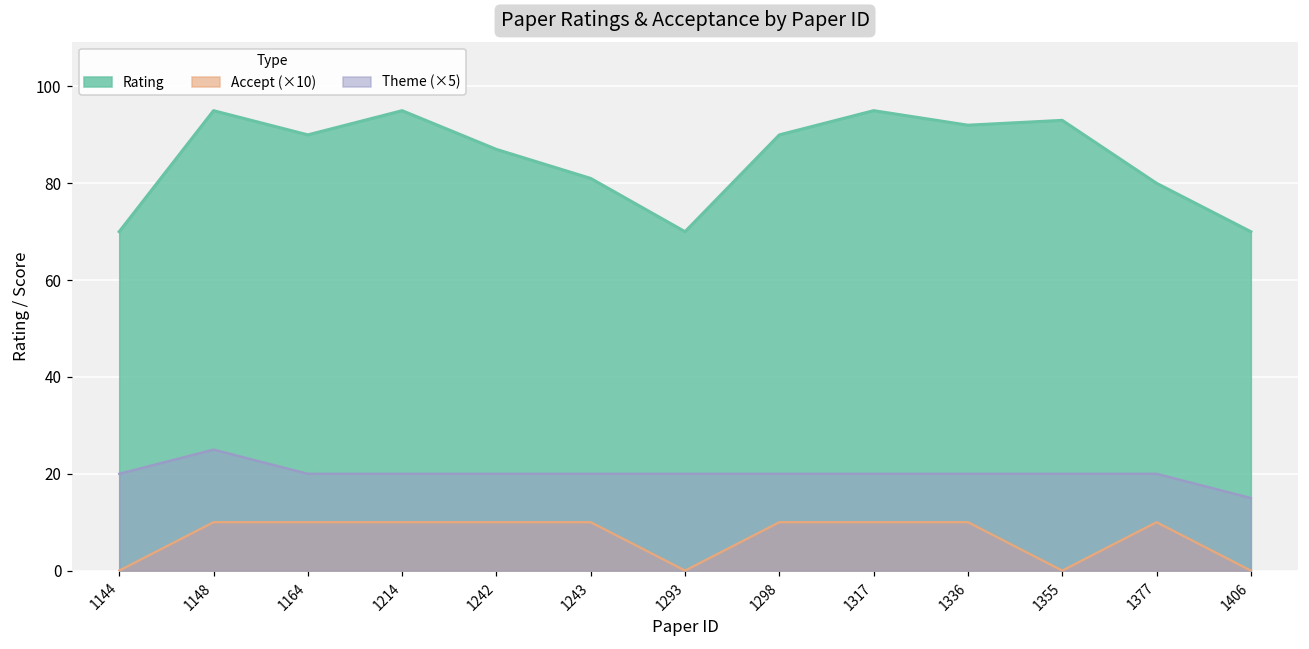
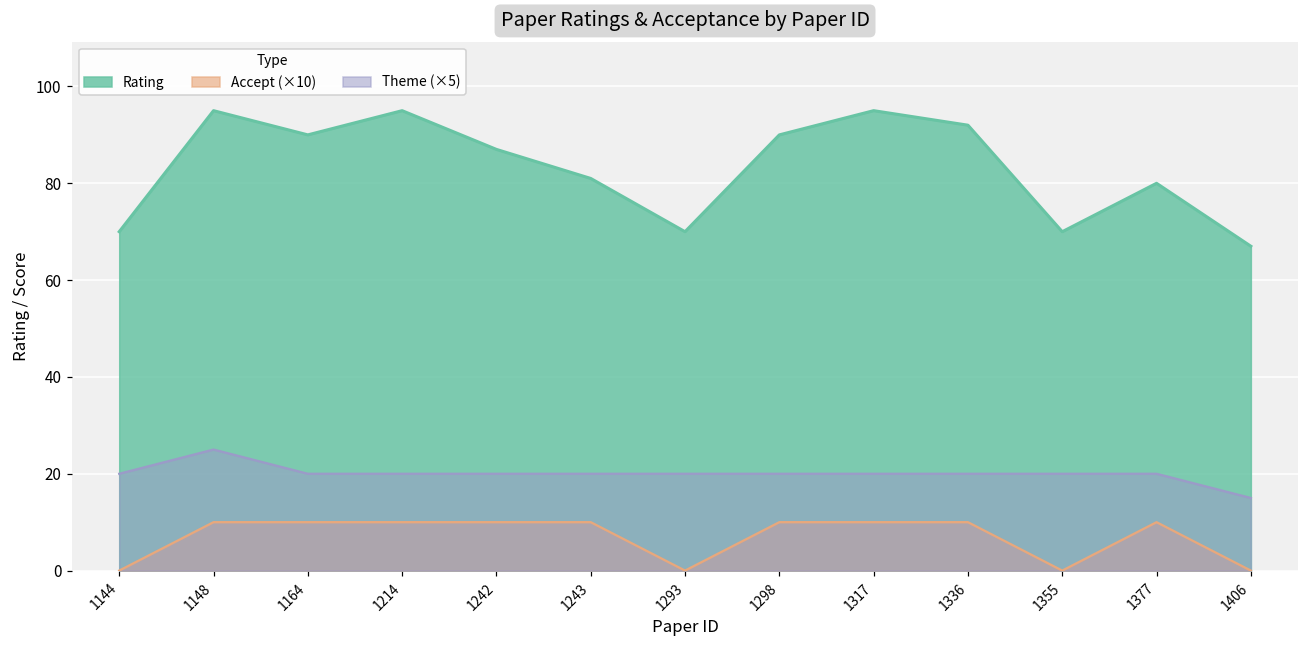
Rating, 1355: 93 -> 70
Rating, 1406: 70 -> 67
